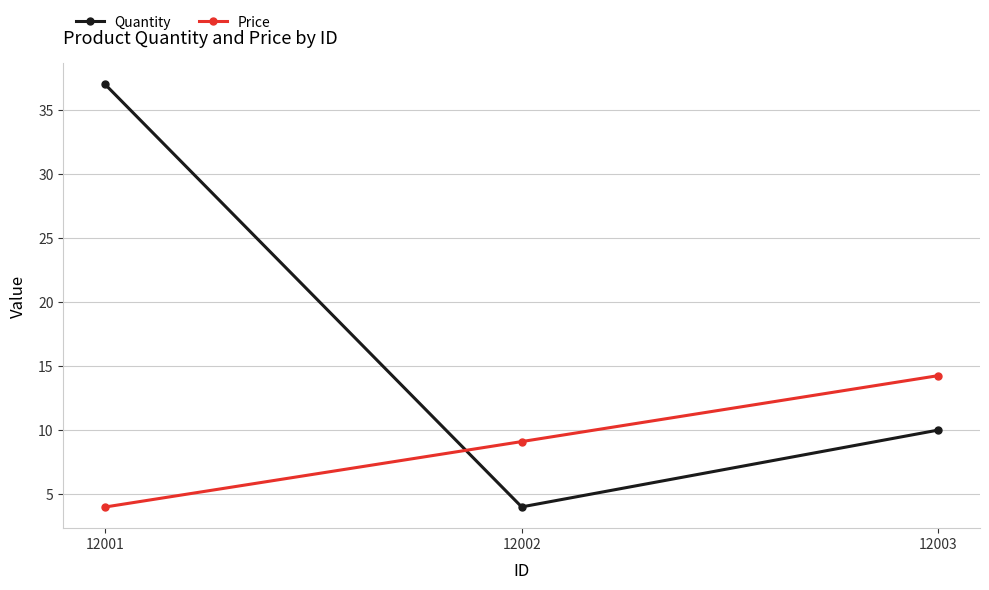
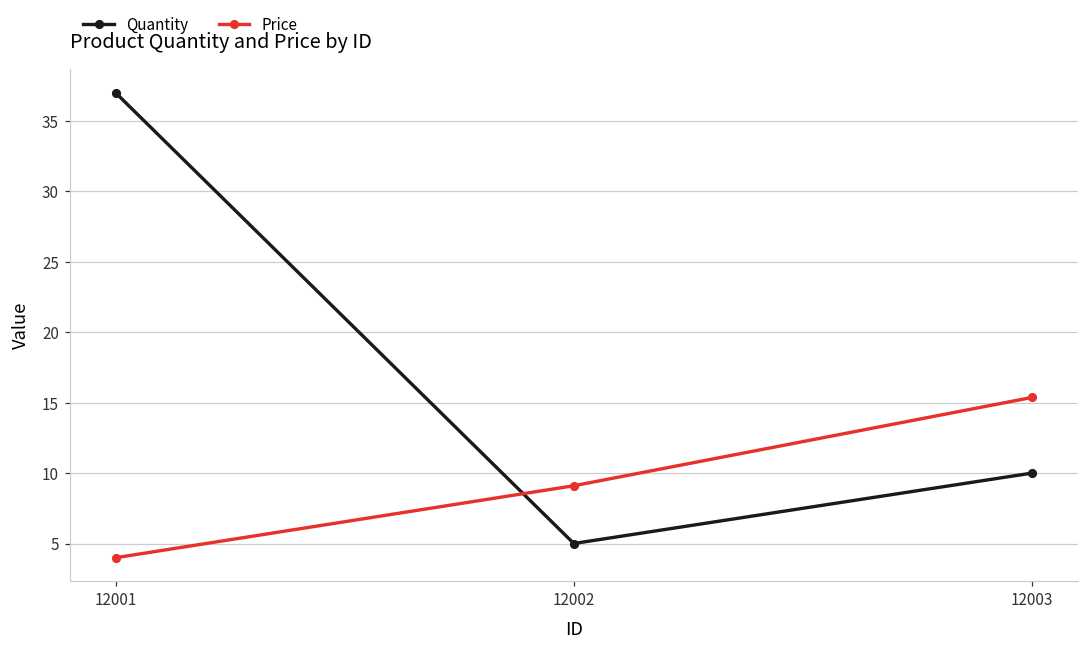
Quantity, 12002: 4 -> 5
Price, 12003: 14.3 -> 15.4
